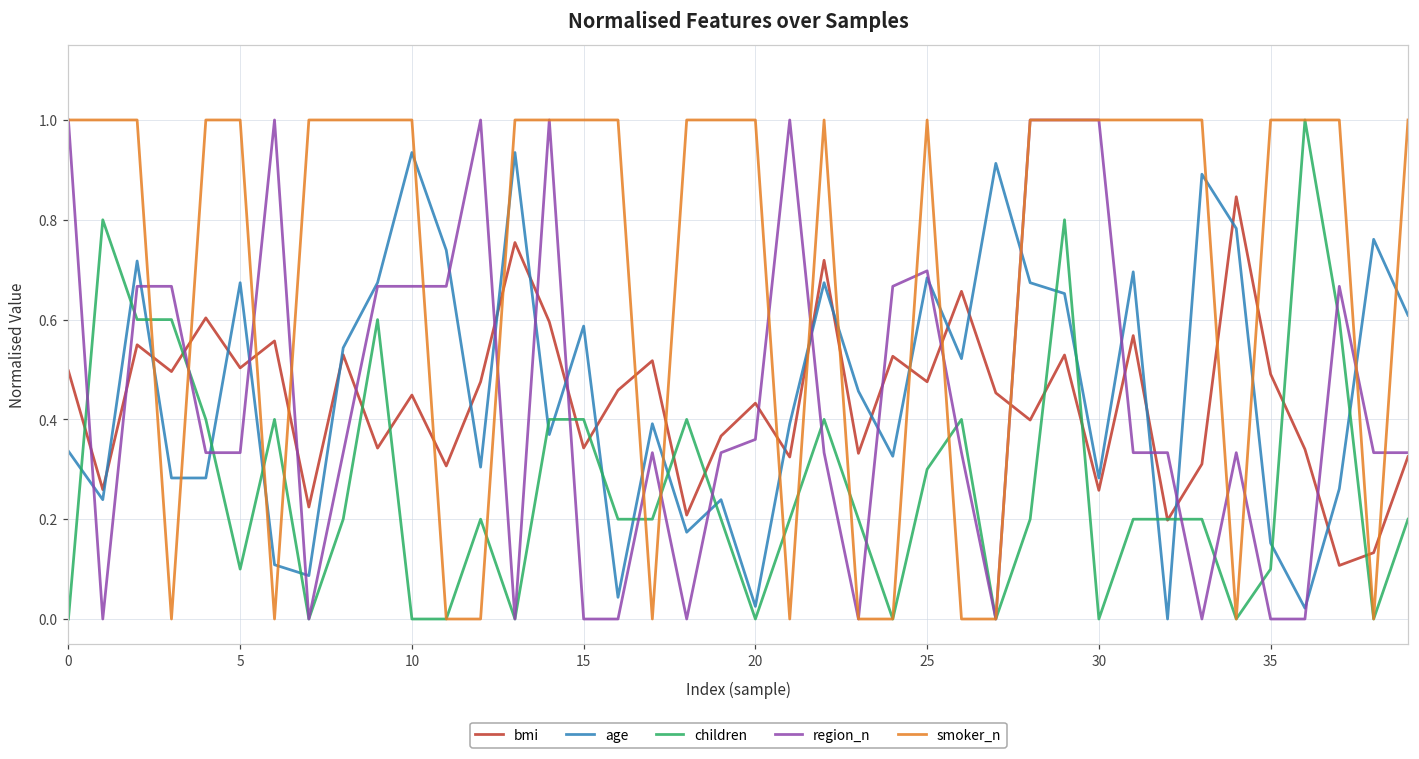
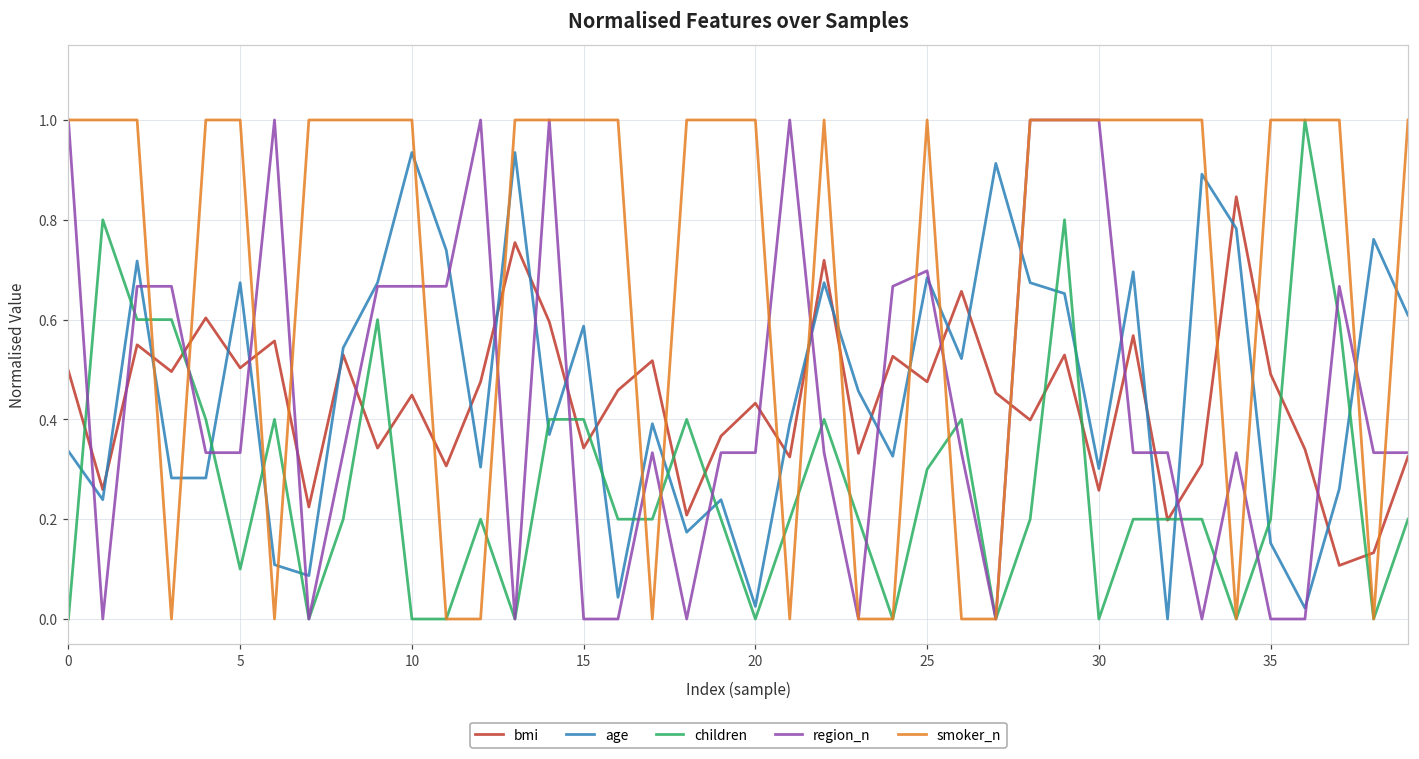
region_n, 20: 0.36 -> 0.33
age, 30: 0.28 -> 0.30
children, 35: 0.1 -> 0.2
